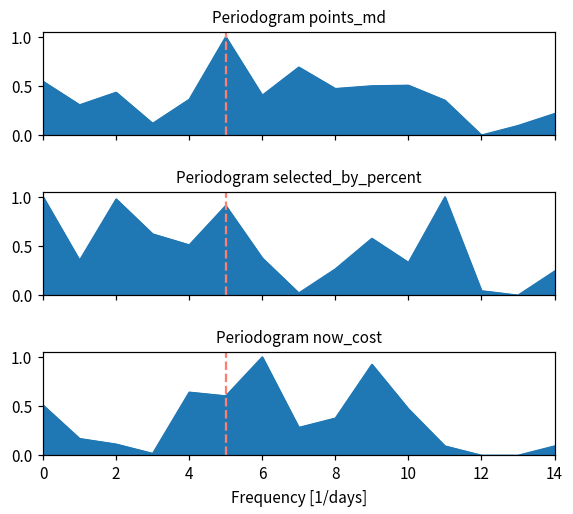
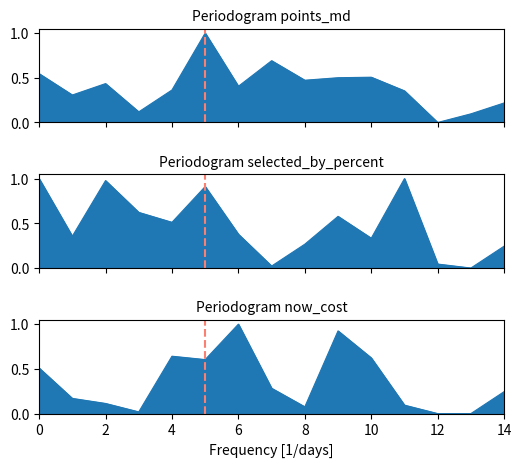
Periodogram now_cost, 8: 0.4 -> 0.1
Periodogram now_cost, 10: 0.5 -> 0.6
Periodogram now_cost, 14: 0.1 -> 0.2
